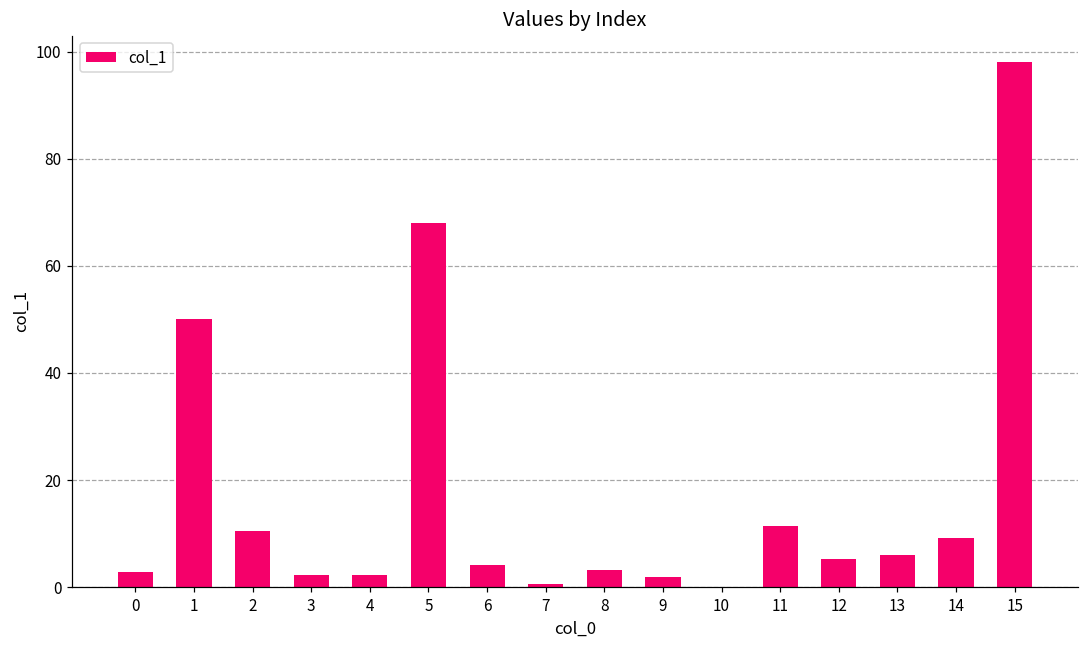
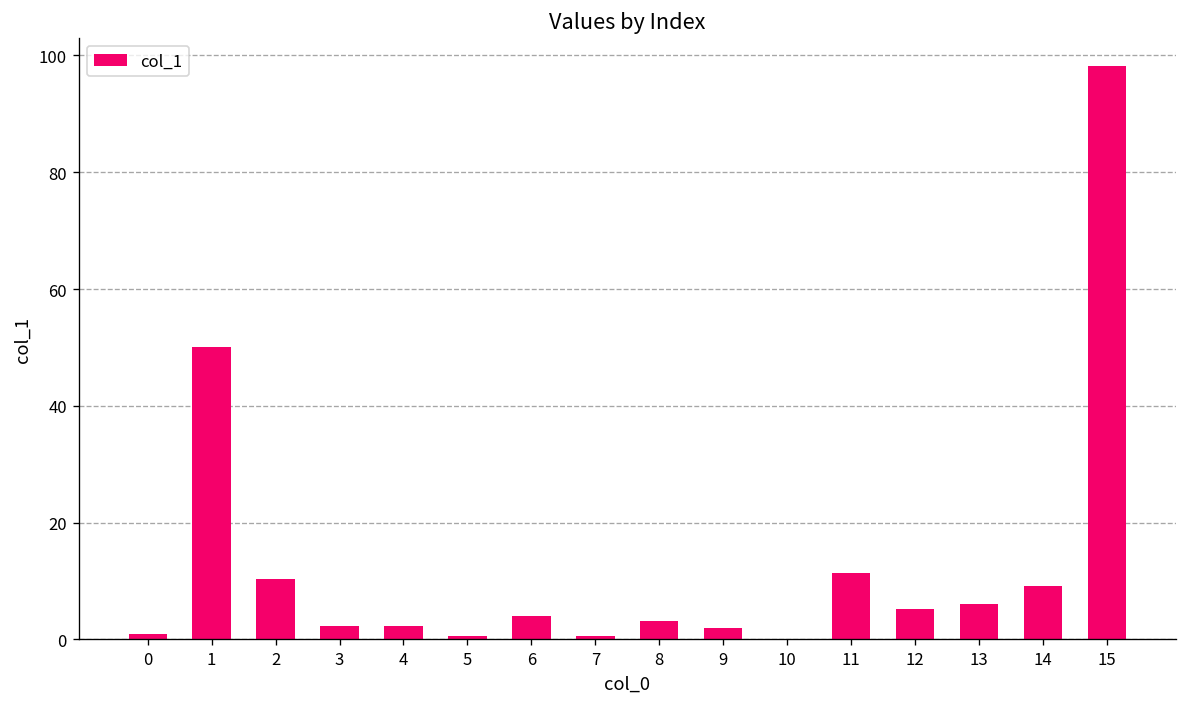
0: 3 -> 1
5: 68 -> 1
